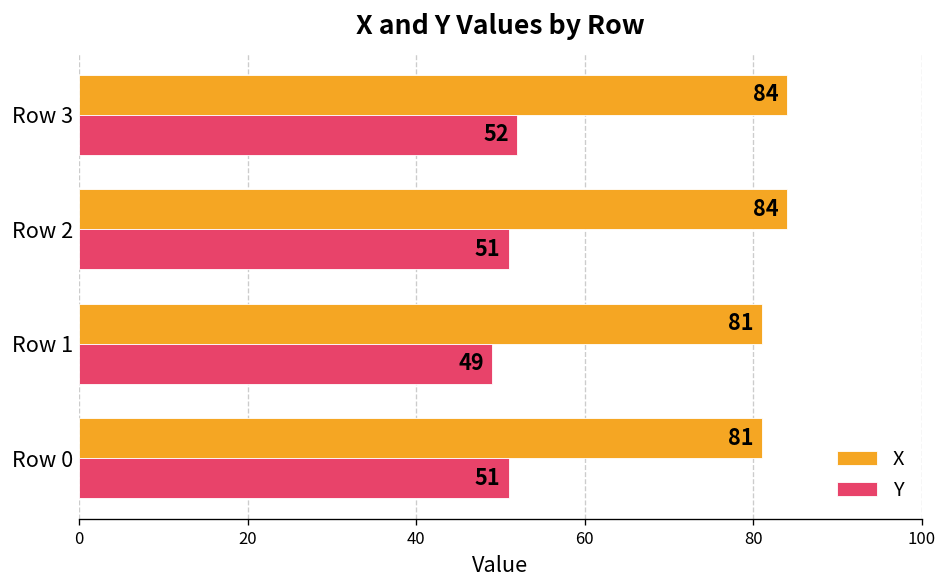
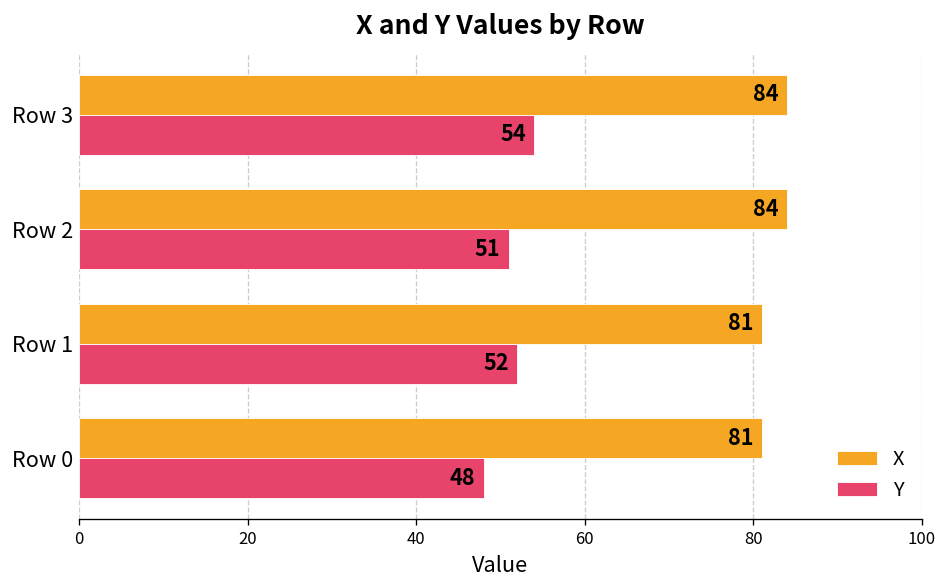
Y, Row 3: 52 -> 54
Y, Row 1: 49 -> 52
Y, Row 0: 51 -> 48
